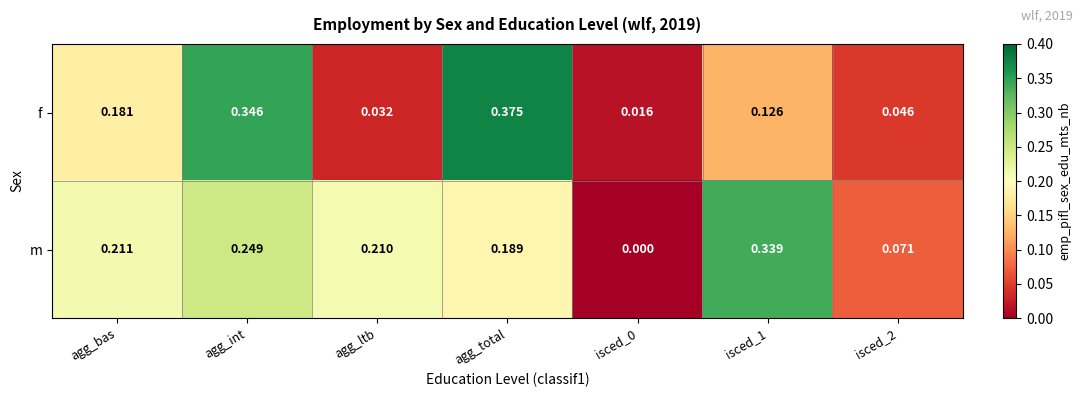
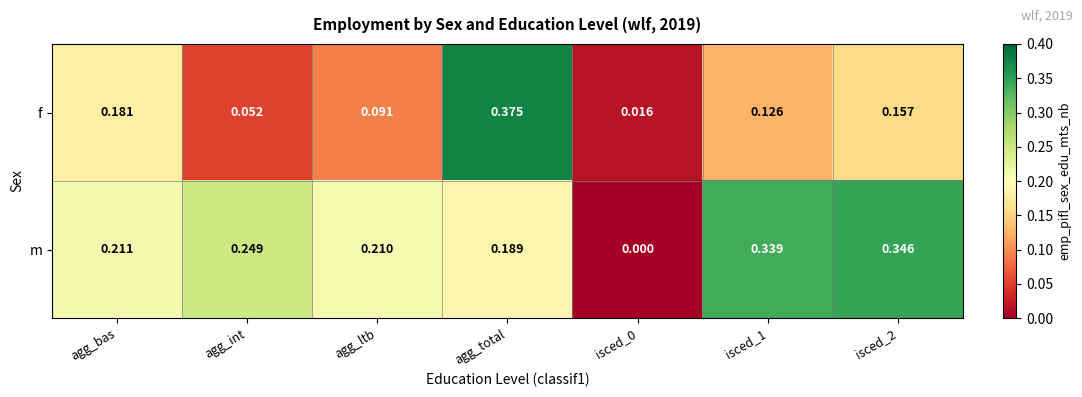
f, agg_int: 0.346 -> 0.052
f, agg_ltb: 0.032 -> 0.091
f, isced_2: 0.046 -> 0.157
m, isced_2: 0.071 -> 0.346
